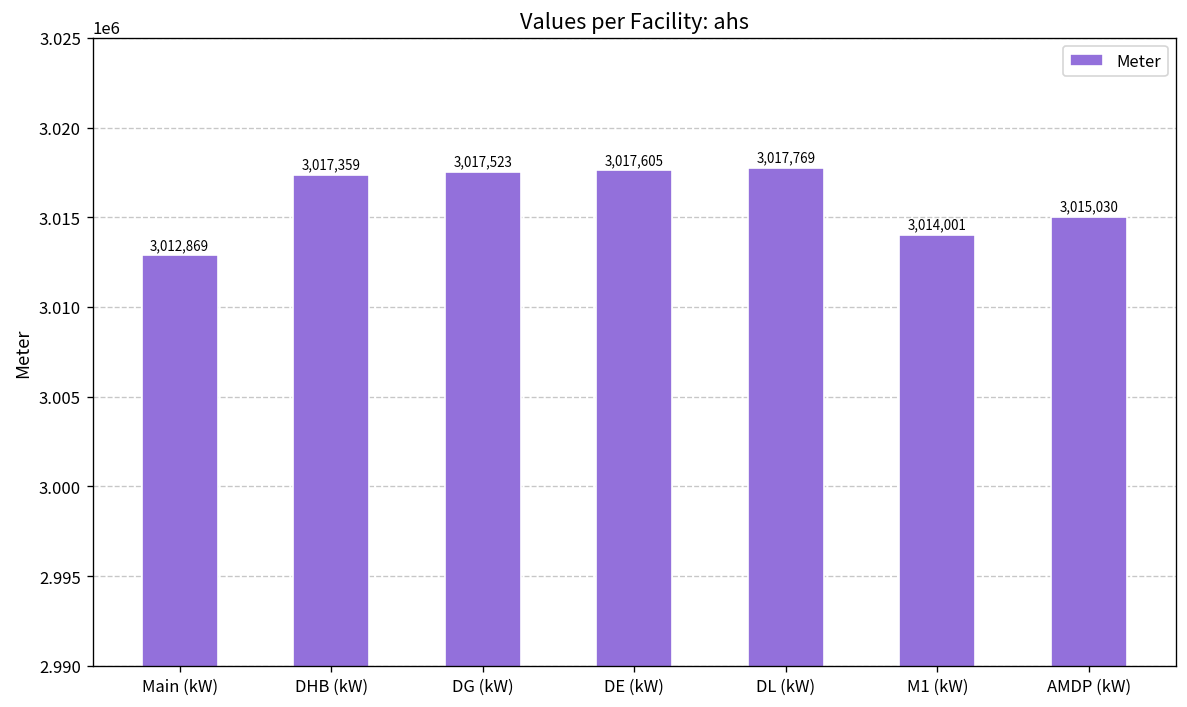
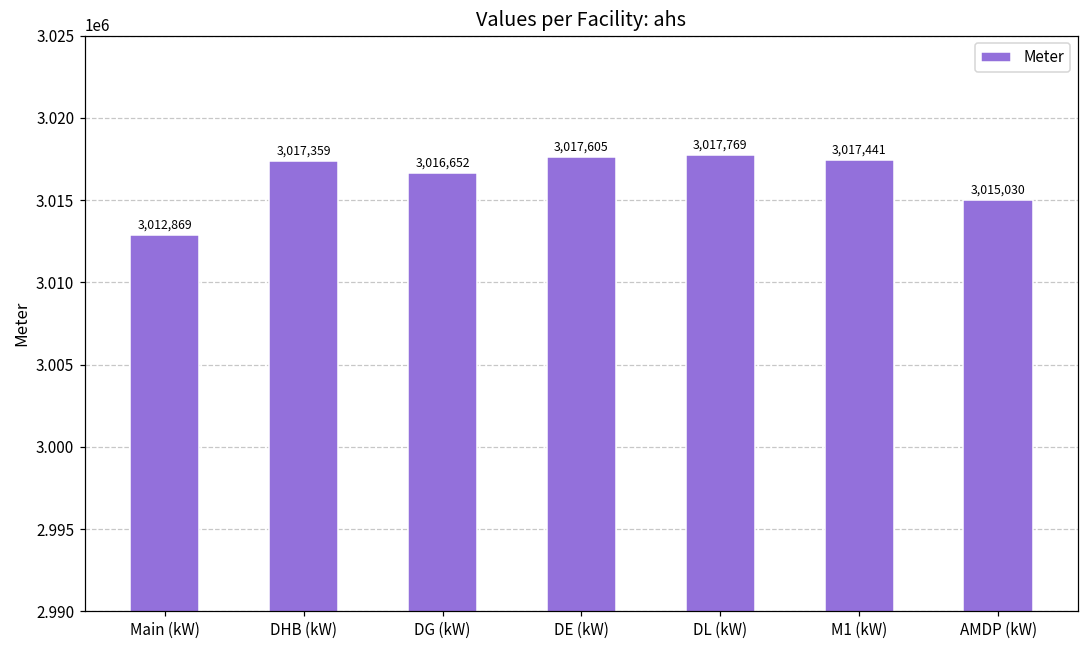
DG (kW): 3,017,523 -> 3,016,652
M1 (kW): 3,014,001 -> 3,017,441
